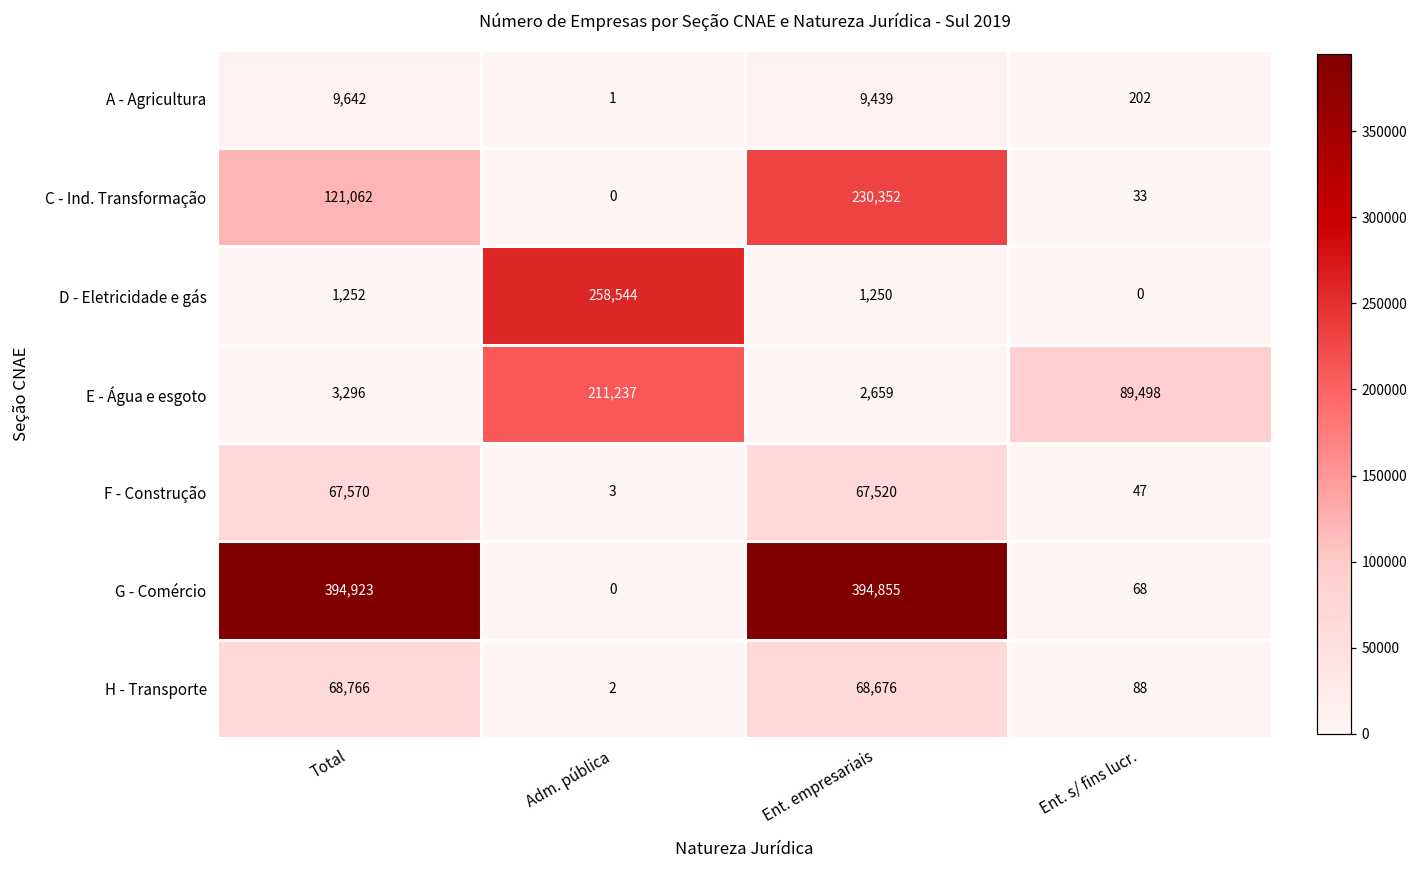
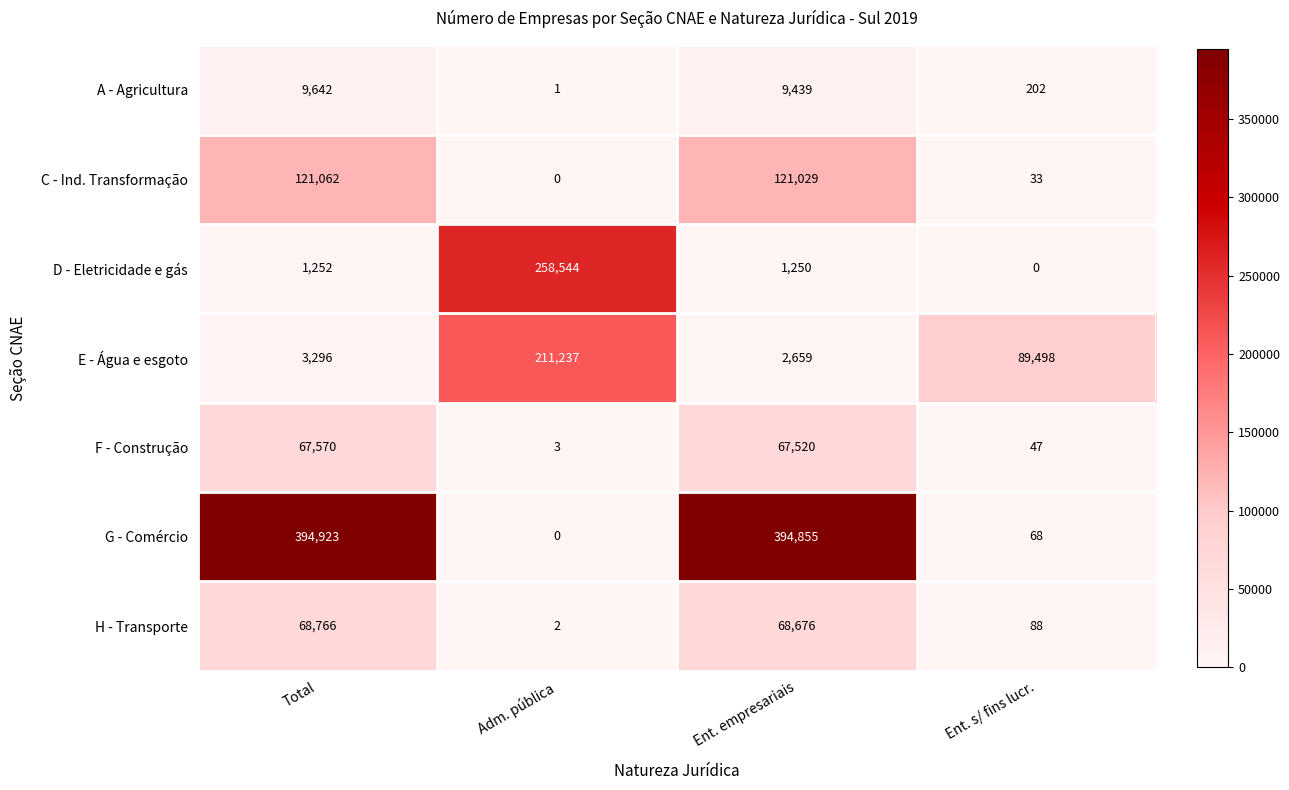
C - Ind. Transformação, Ent. empresariais: 230,352 -> 121,029
